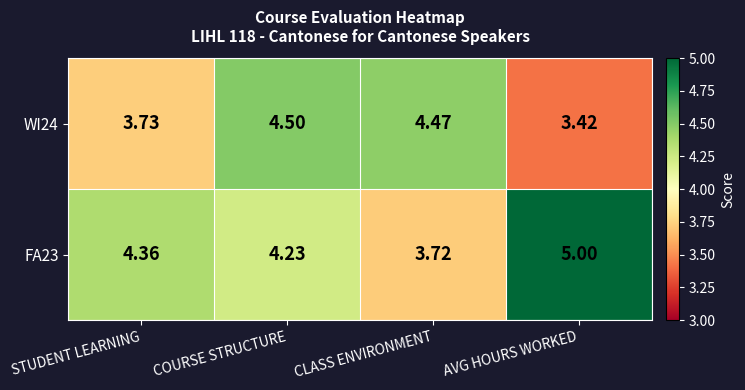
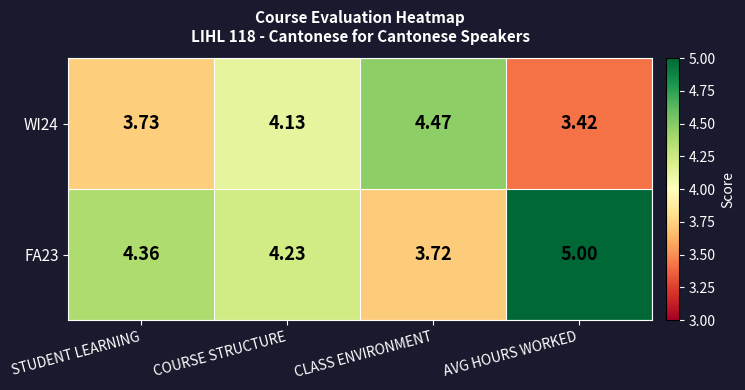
WI24, COURSE STRUCTURE: 4.50 -> 4.13
